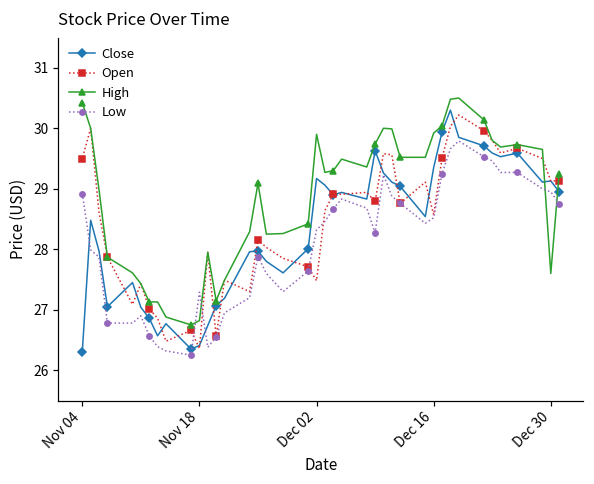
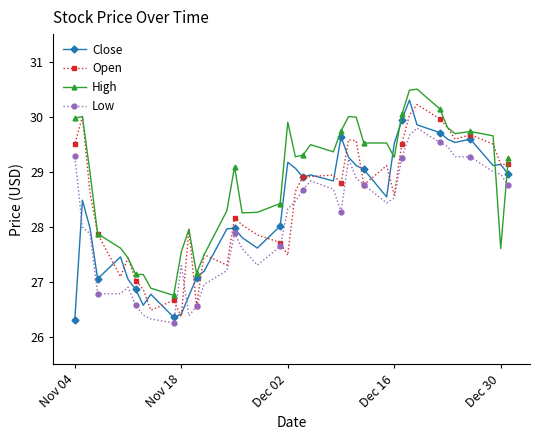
High, Nov 04: 30.4 -> 30.0
Low, Nov 04: 28.9 -> 29.3
High, Nov 18: 26.8 -> 27.5
Close, Dec 16: 29.4 -> 29.5
High, Dec 16: 29.9 -> 29.3
